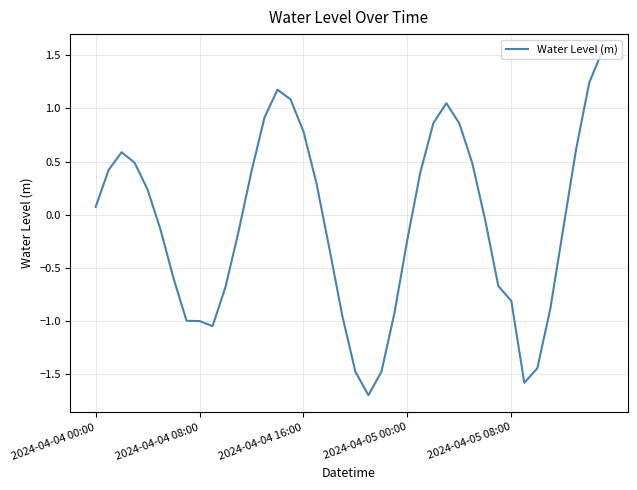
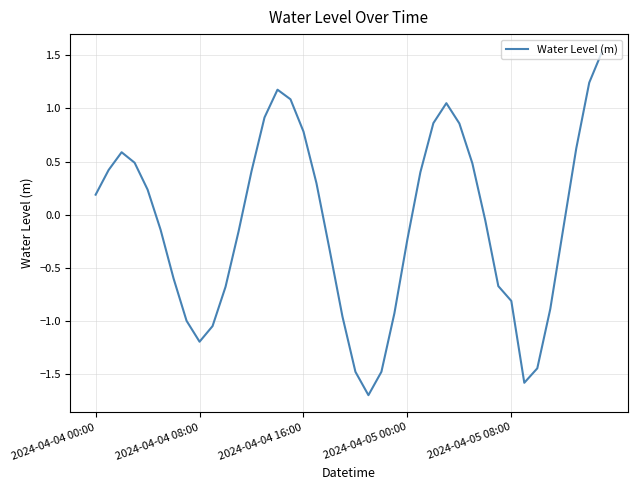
2024-04-04 00:00: 0.07 -> 0.19
2024-04-04 08:00: -1.00 -> -1.20
